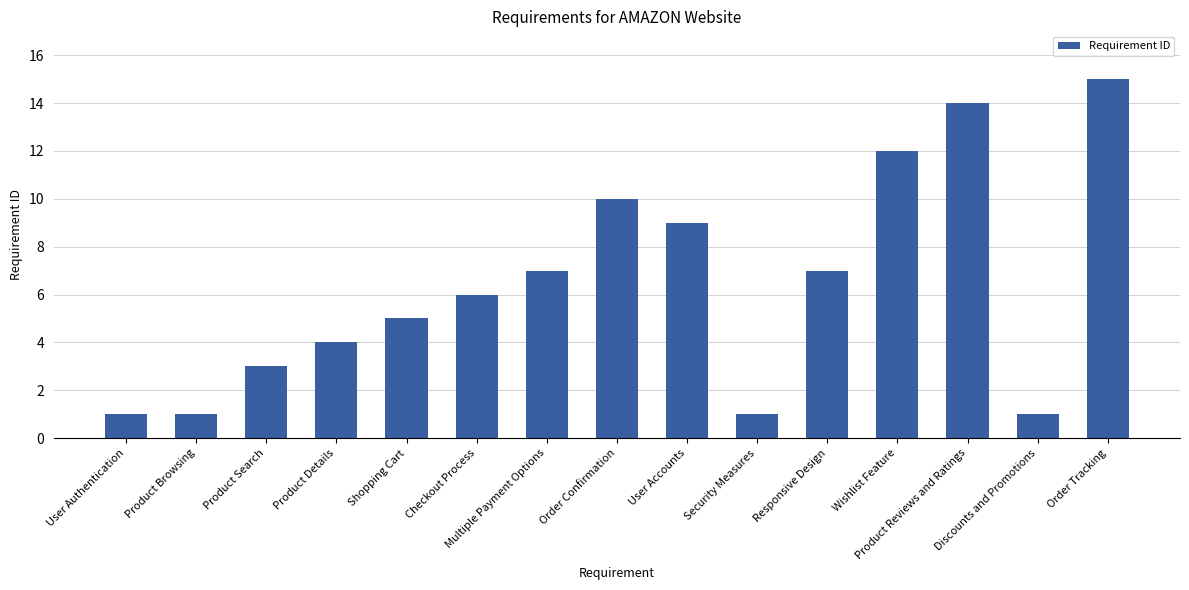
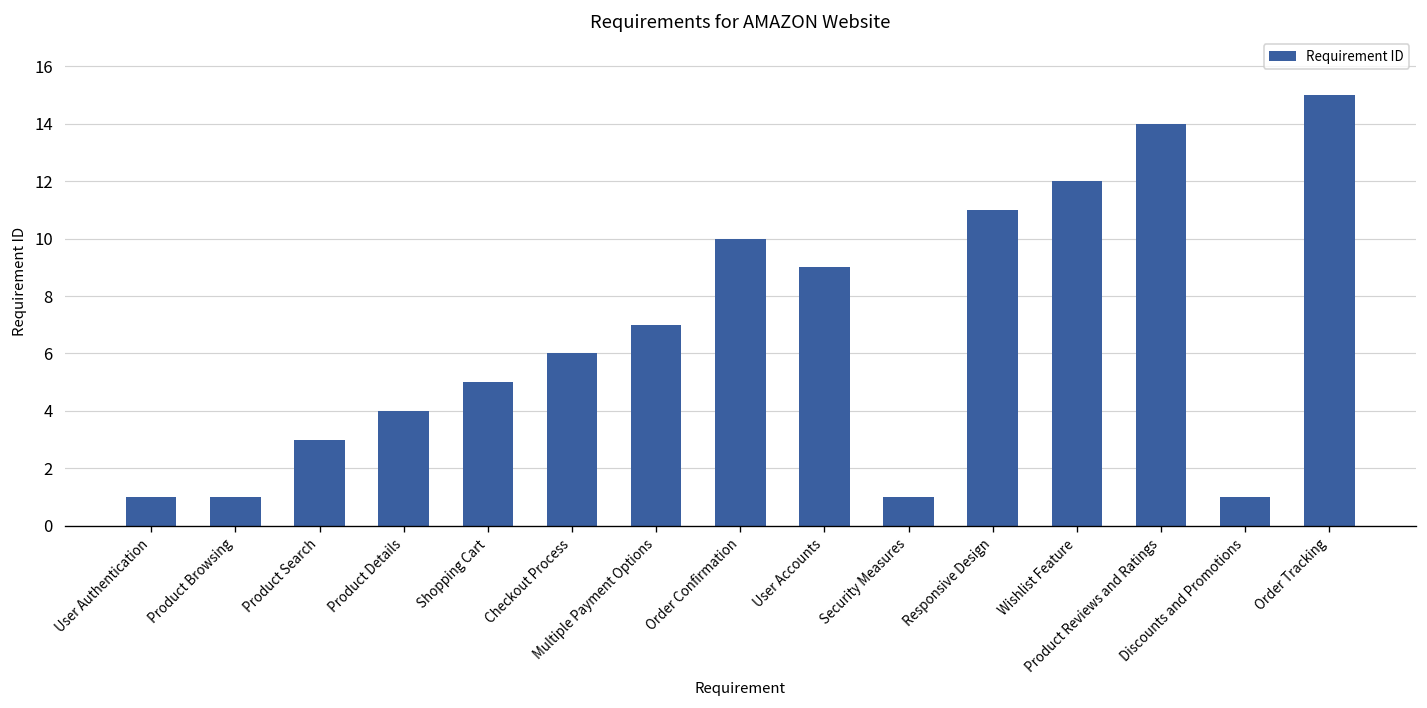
Responsive Design: 7 -> 11
